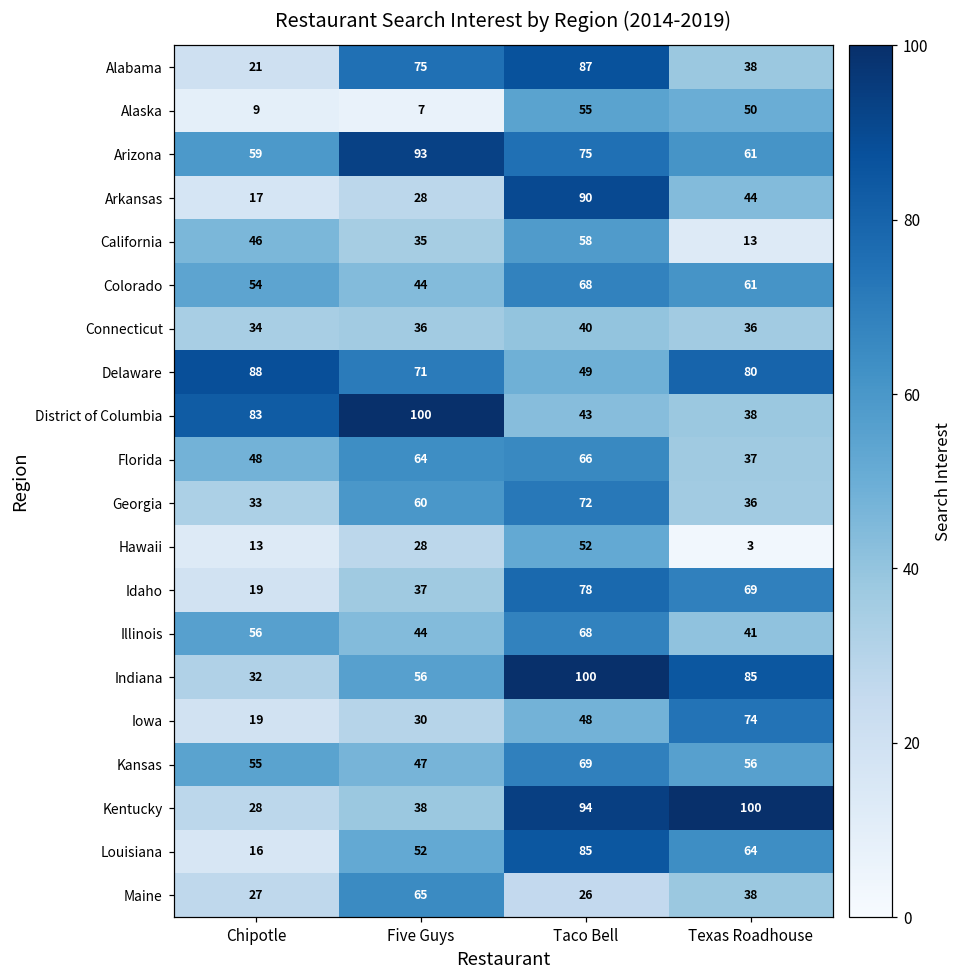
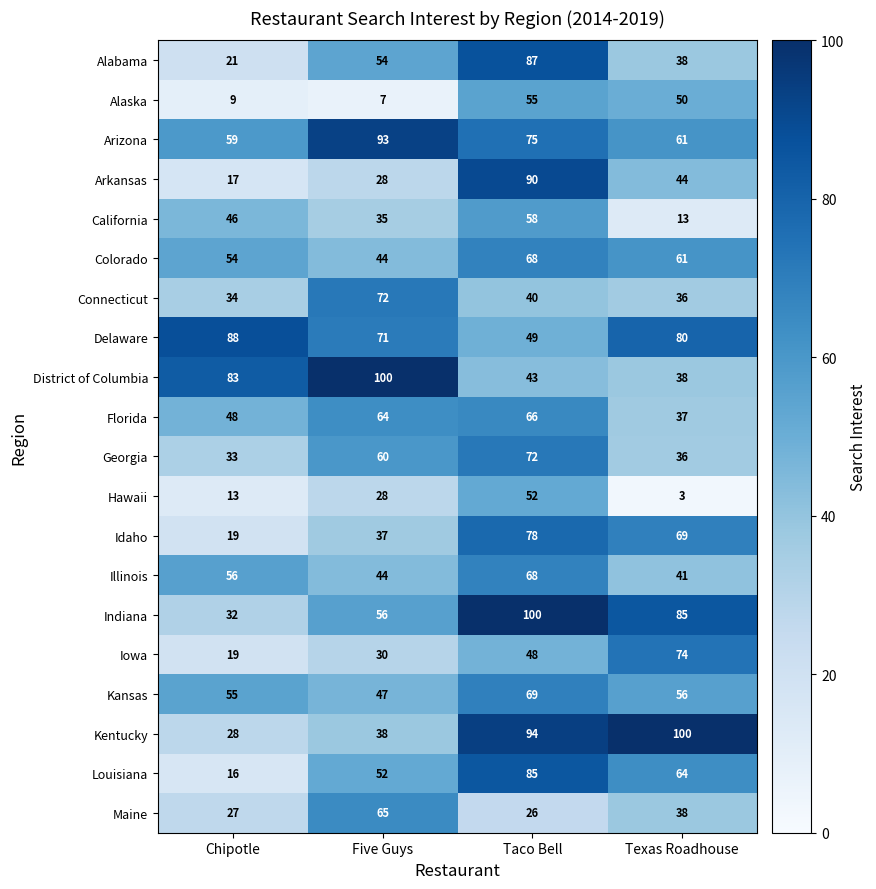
Alabama, Five Guys: 75 -> 54
Connecticut, Five Guys: 36 -> 72
